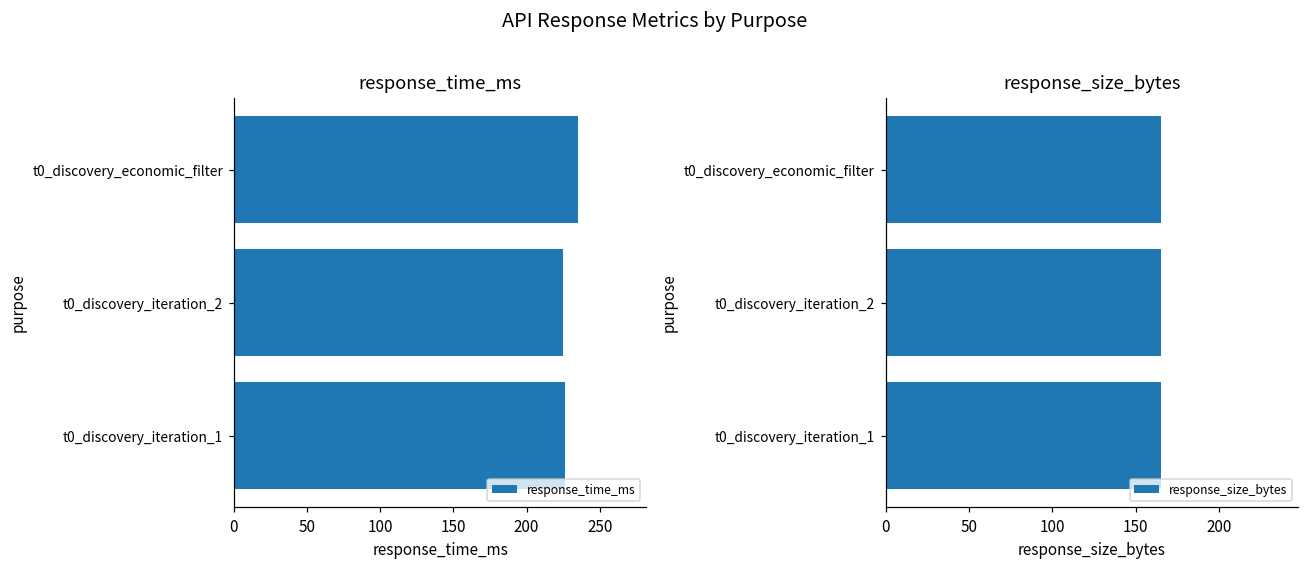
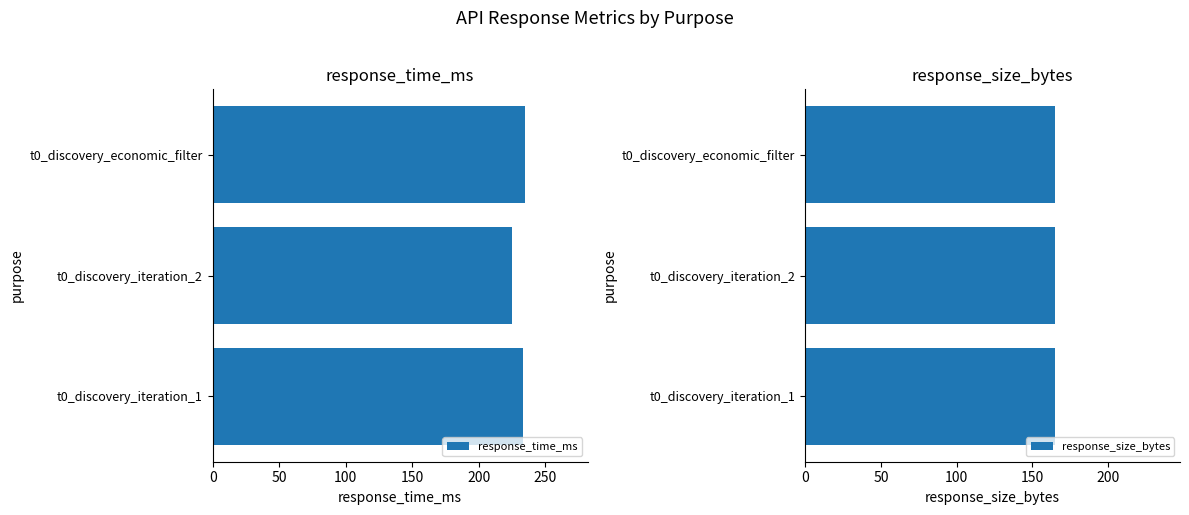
response_time_ms, t0_discovery_iteration_1: 226 -> 233
